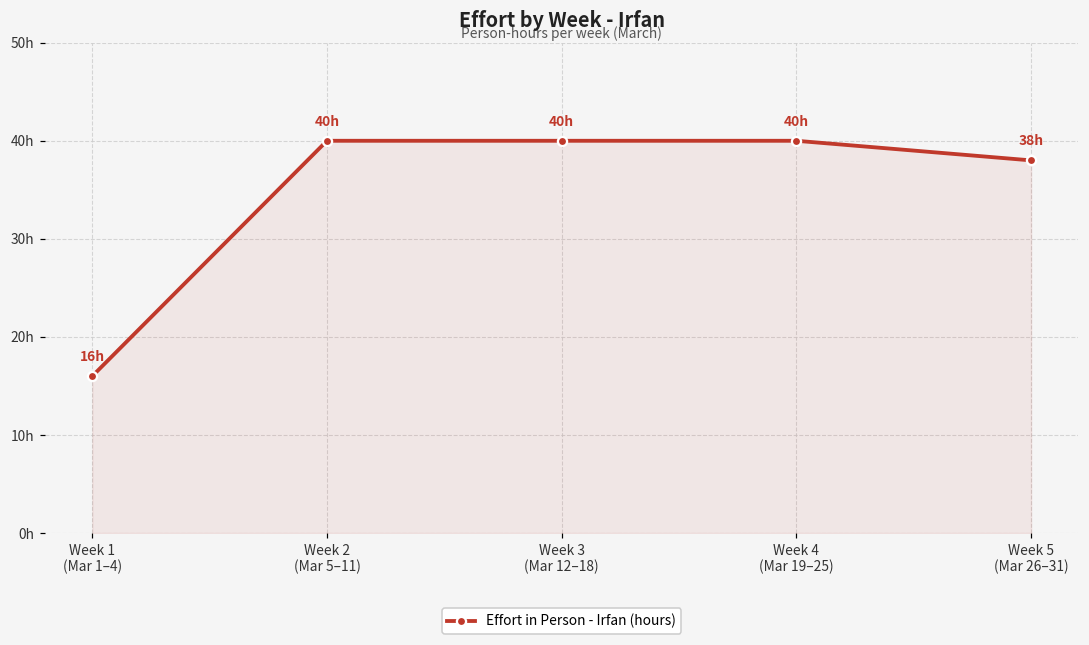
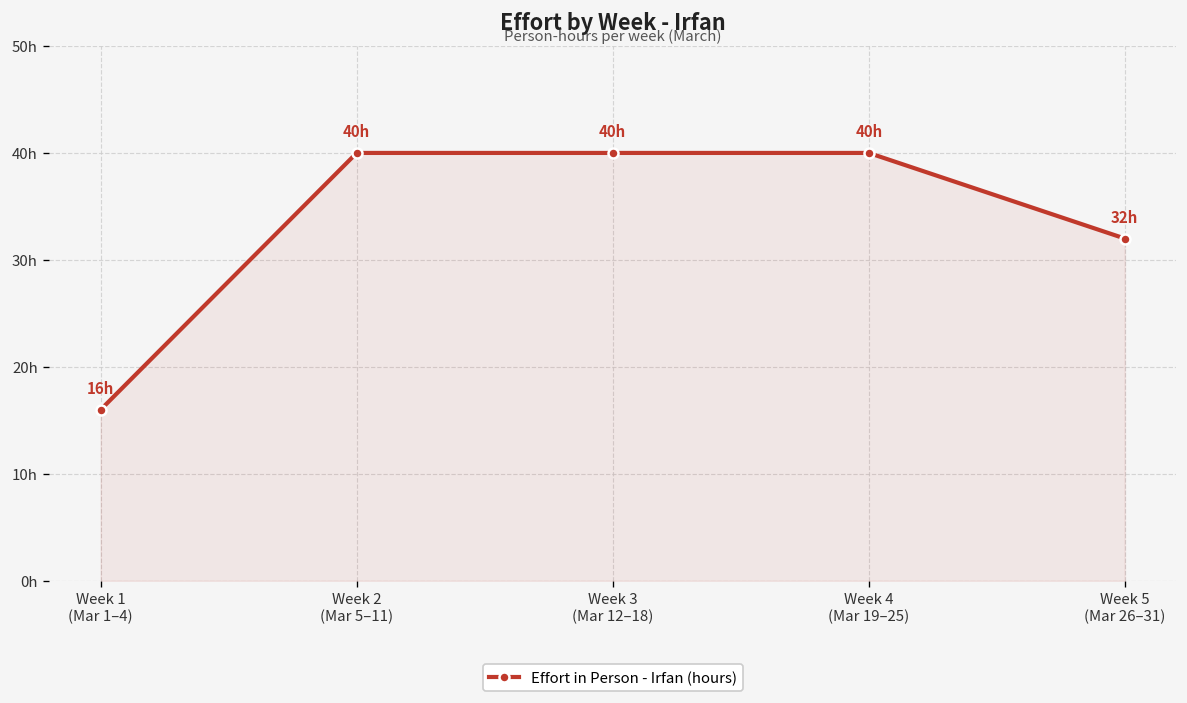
Week 5 (Mar 26–31): 38h -> 32h
